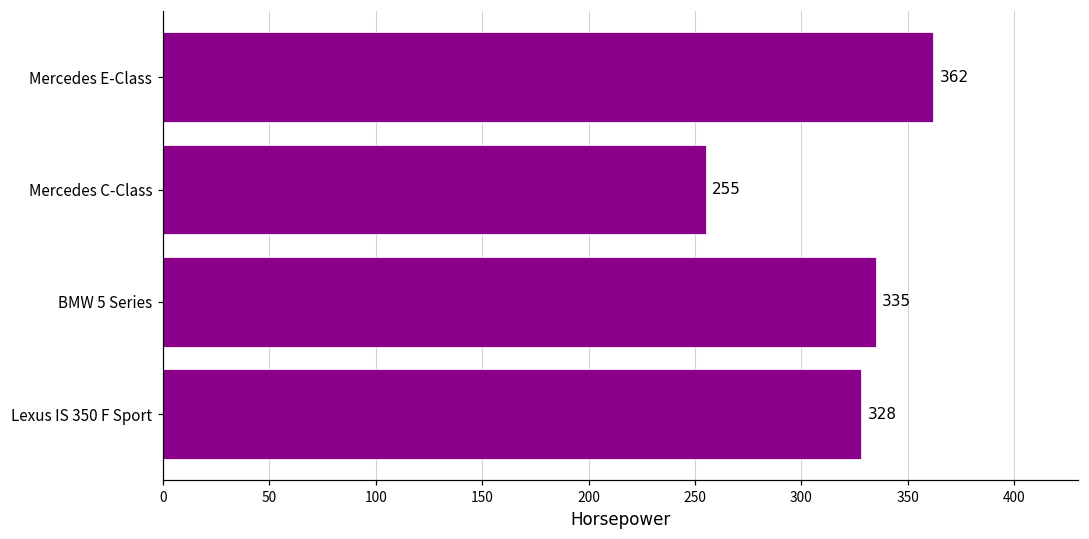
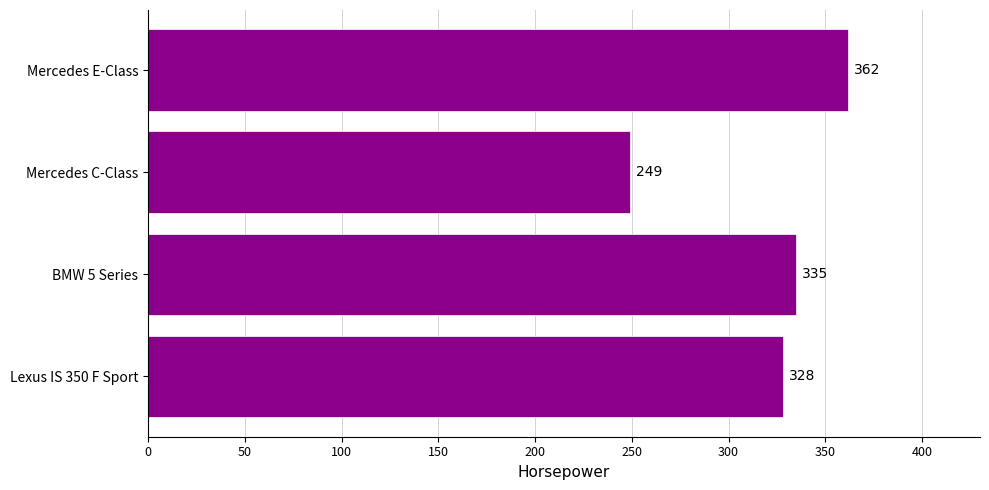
Mercedes C-Class: 255 -> 249
